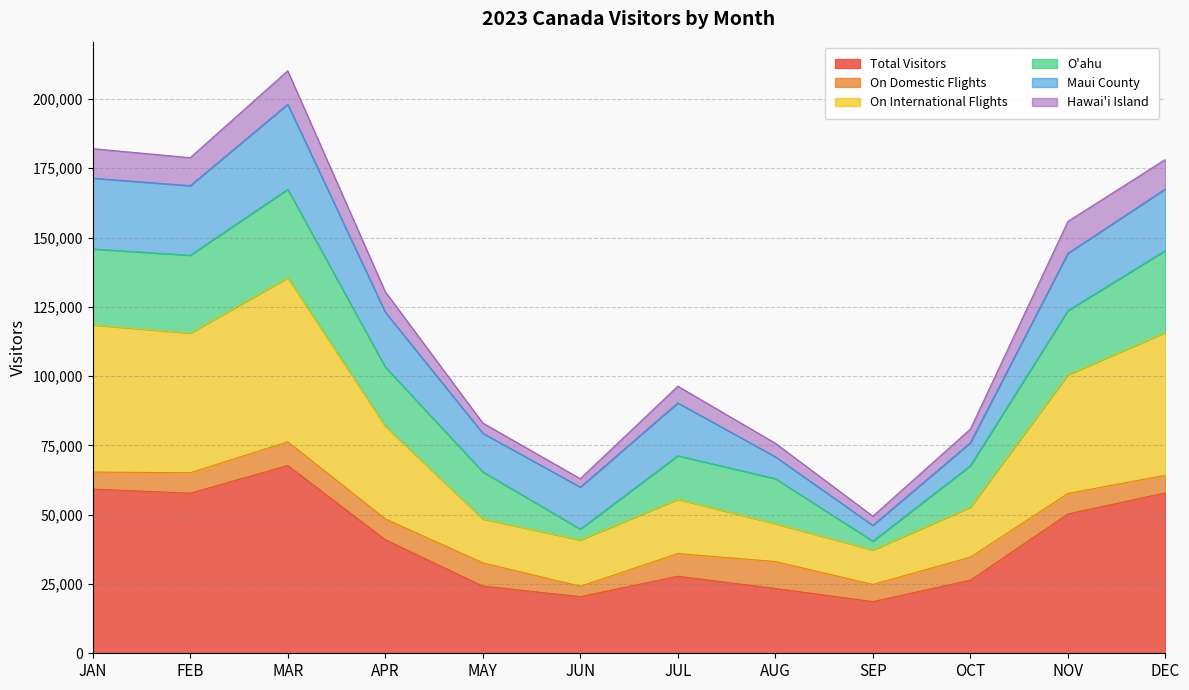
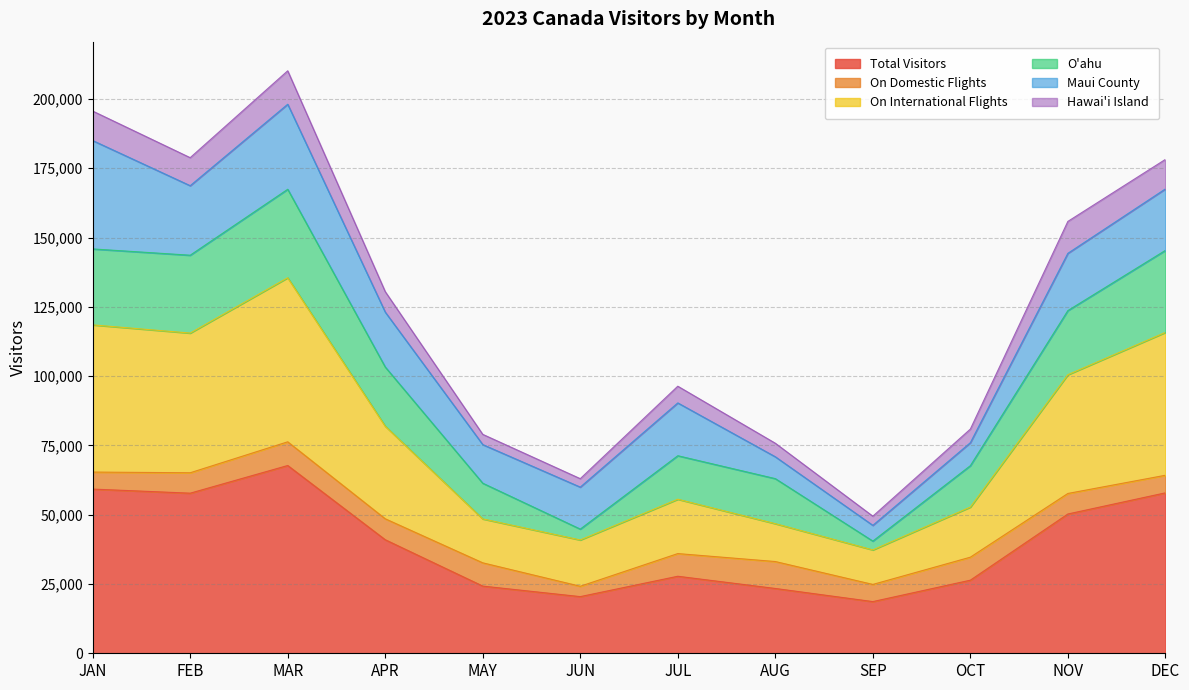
Maui County, JAN: 26,000 -> 39,000
O'ahu, MAY: 17,000 -> 13,000
